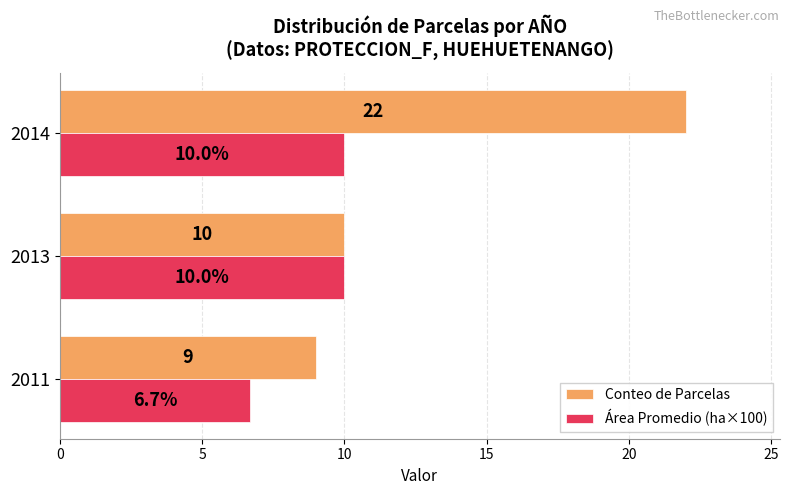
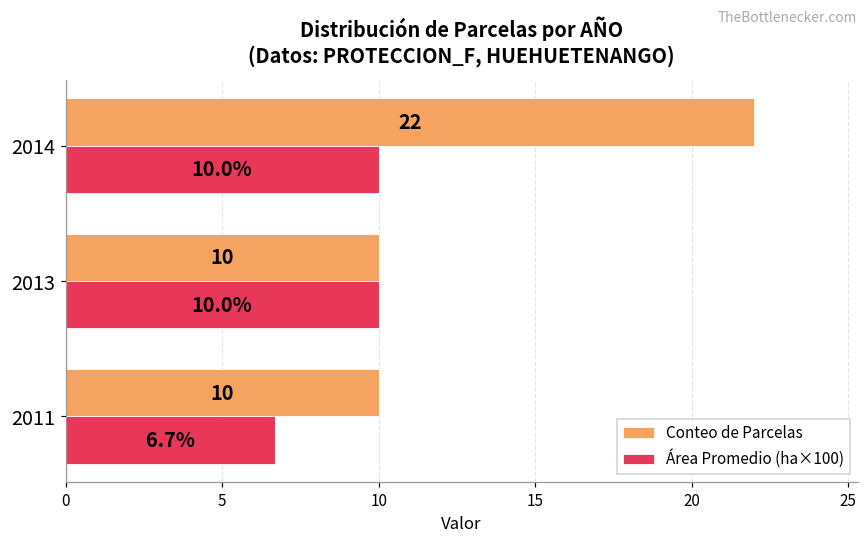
Conteo de Parcelas, 2011: 9 -> 10
